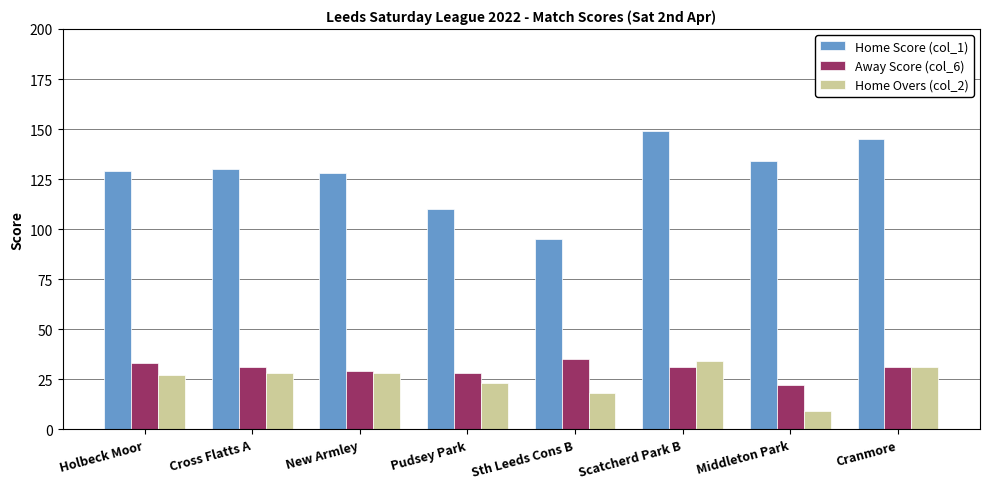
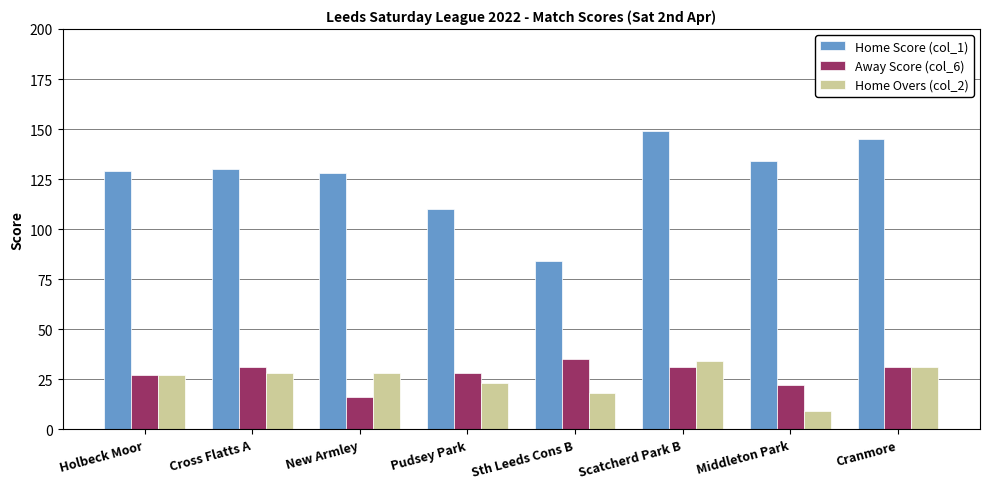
Away Score (col_6), Holbeck Moor: 33 -> 27
Away Score (col_6), New Armley: 29 -> 16
Home Score (col_1), Sth Leeds Cons B: 95 -> 84
